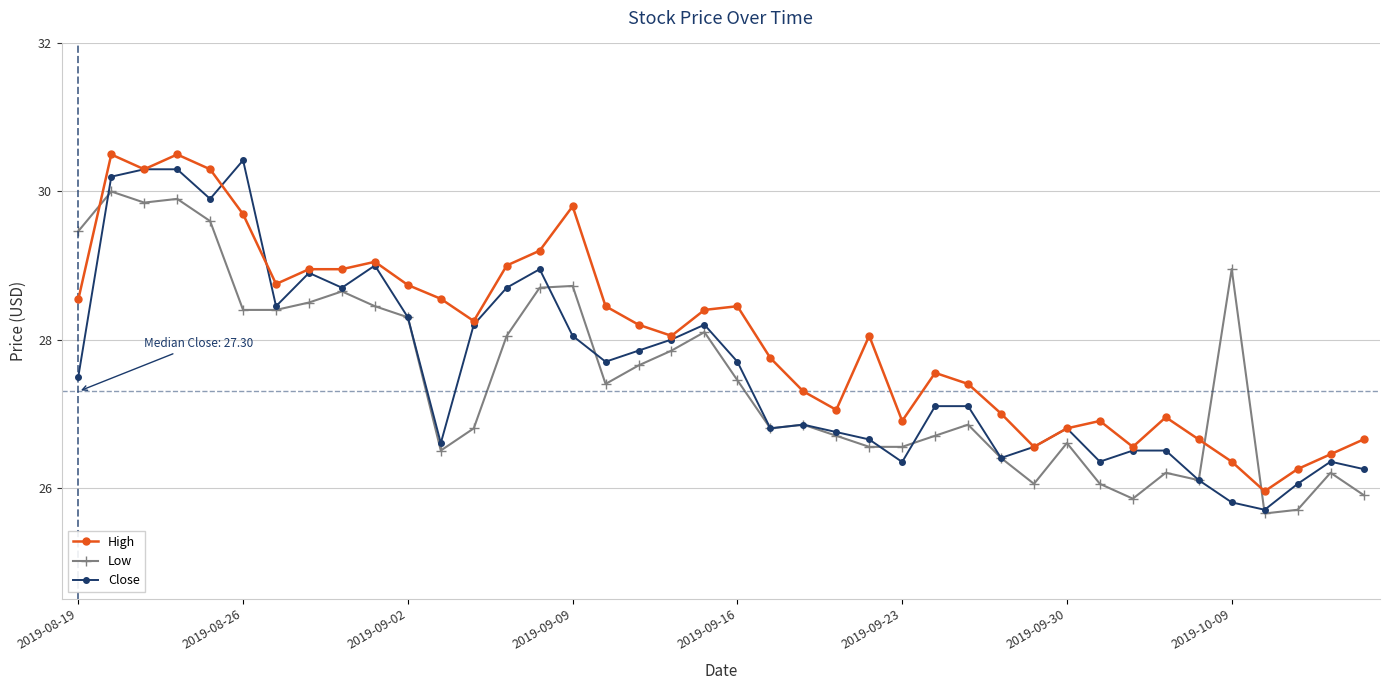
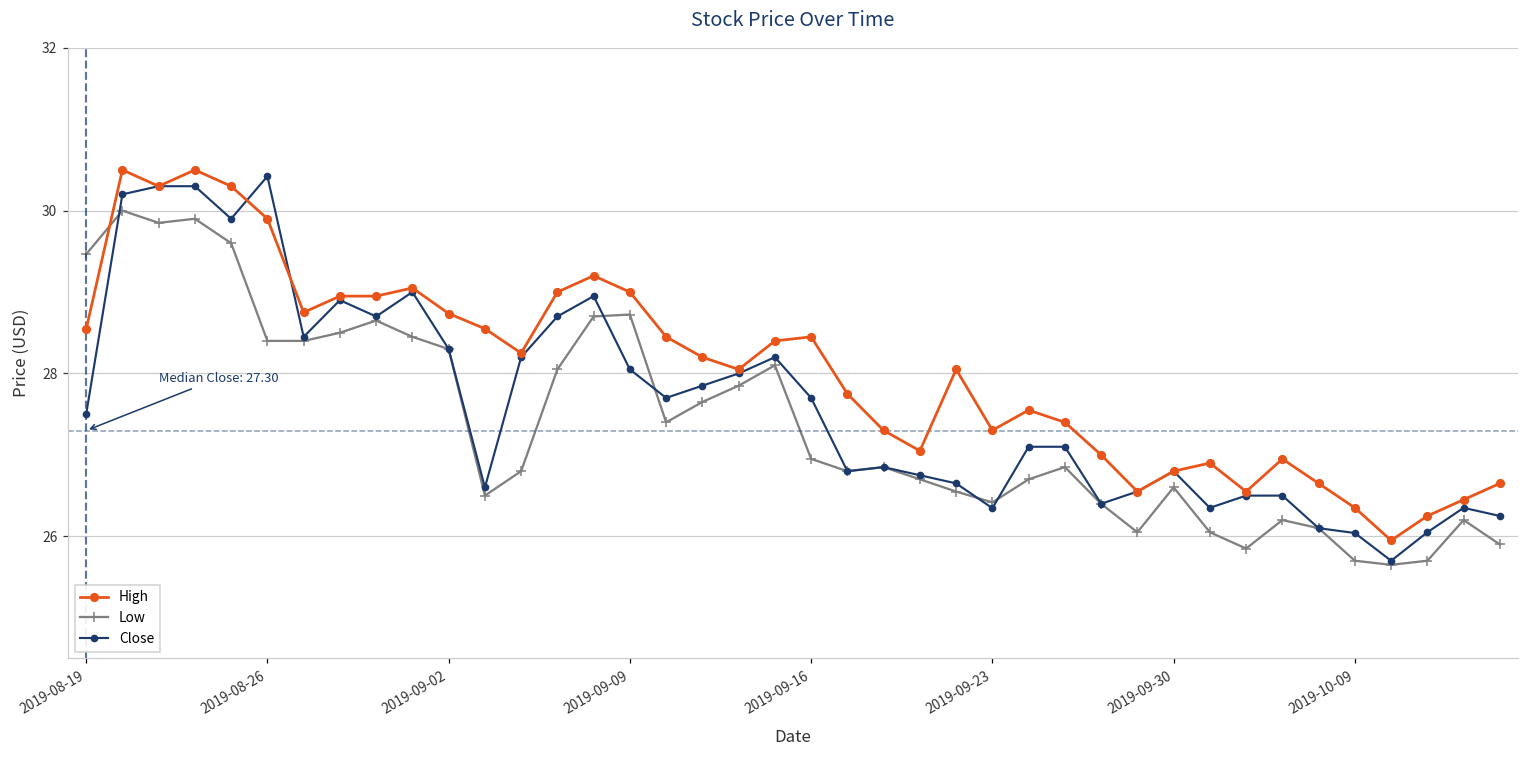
High, 2019-08-26: 29.7 -> 29.9
High, 2019-09-09: 29.8 -> 29.0
Low, 2019-09-16: 27.5 -> 27.0
High, 2019-09-23: 26.9 -> 27.3
Low, 2019-09-23: 26.5 -> 26.4
Low, 2019-10-09: 29.0 -> 25.7
Close, 2019-10-09: 25.8 -> 26.0
